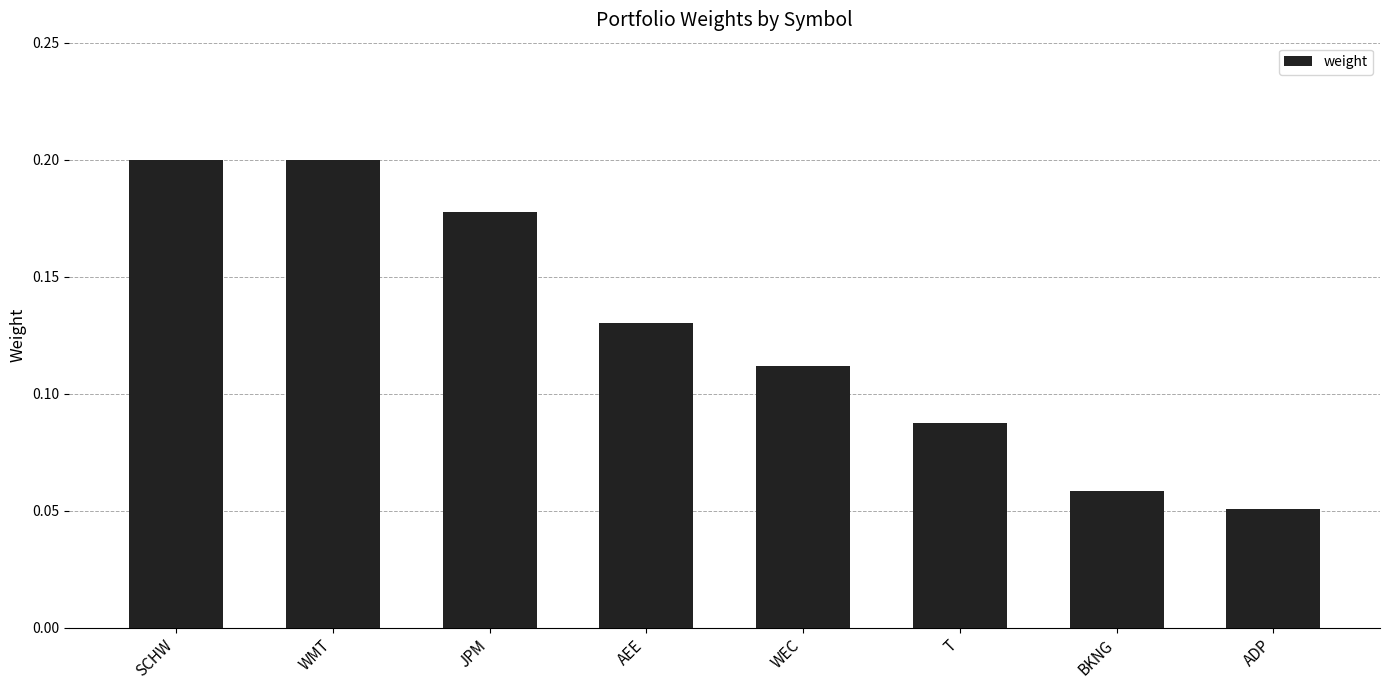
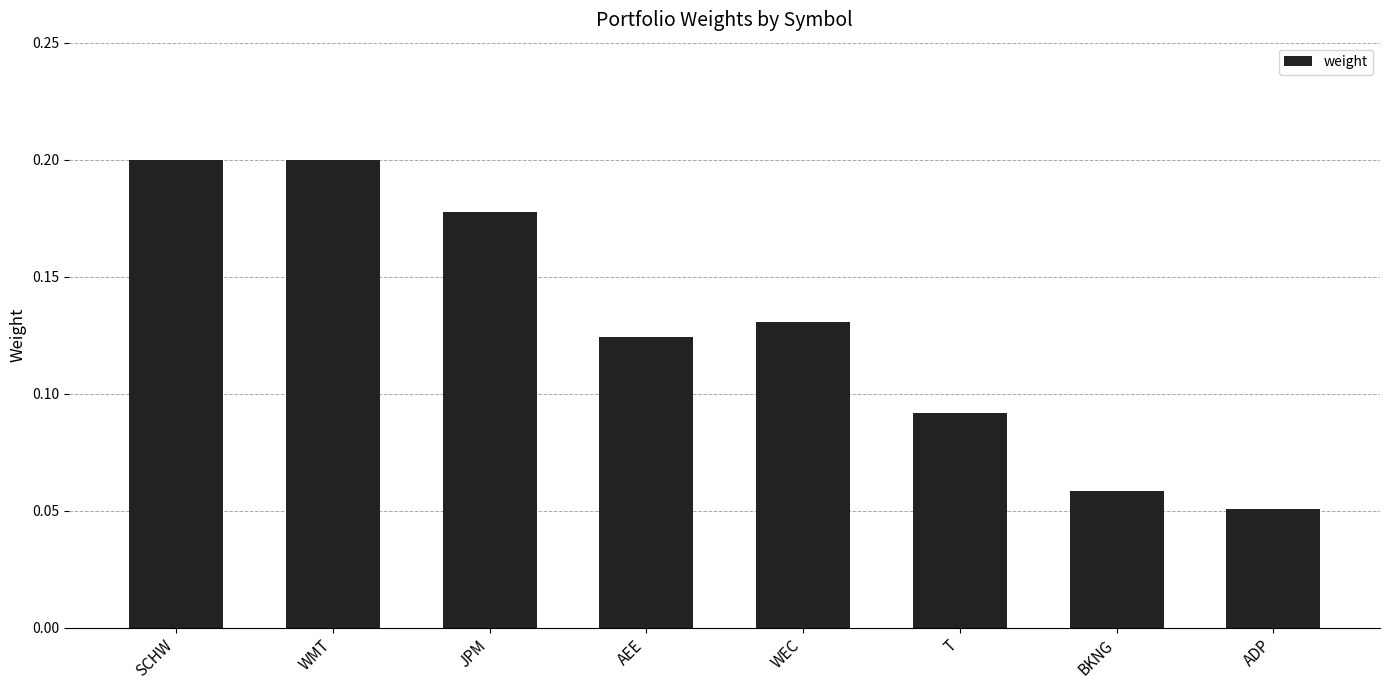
AEE: 0.130 -> 0.124
WEC: 0.112 -> 0.131
T: 0.088 -> 0.092
